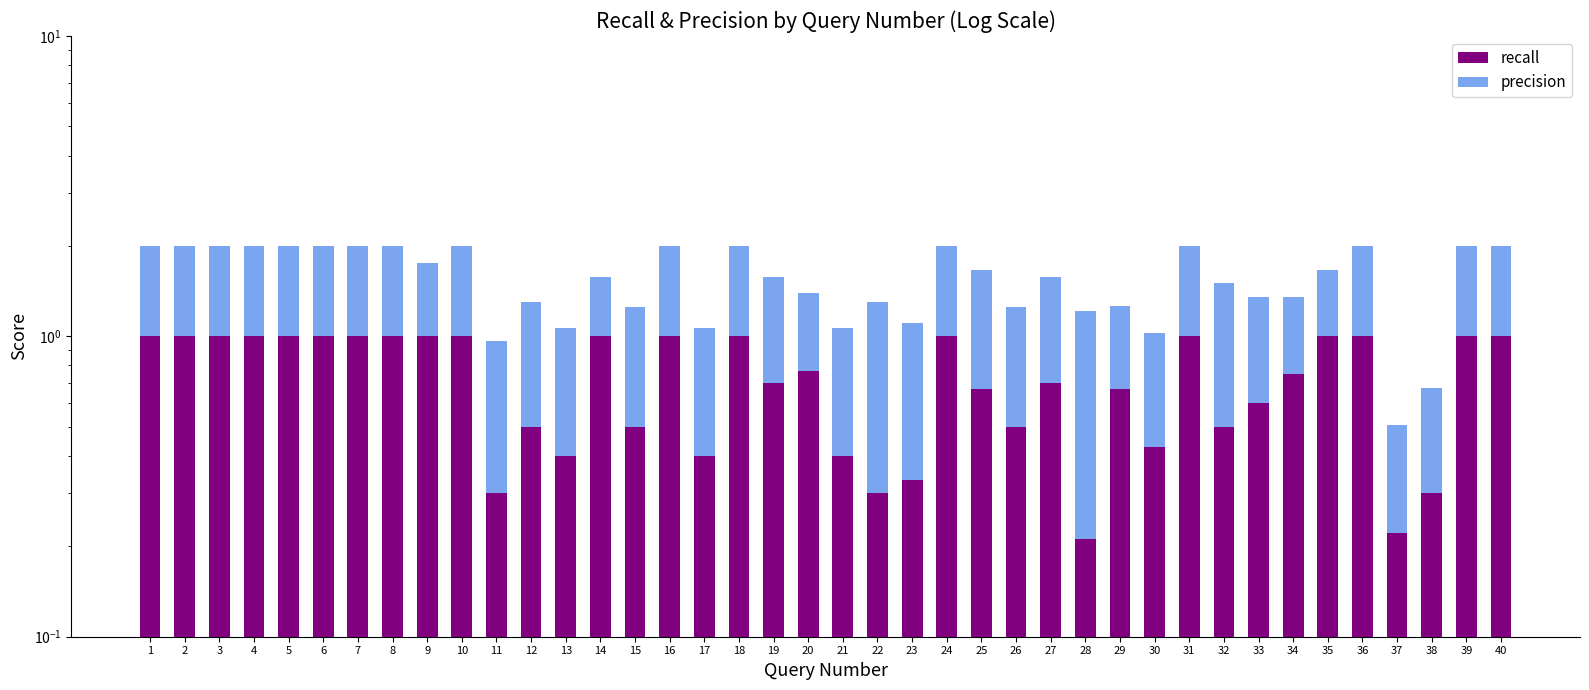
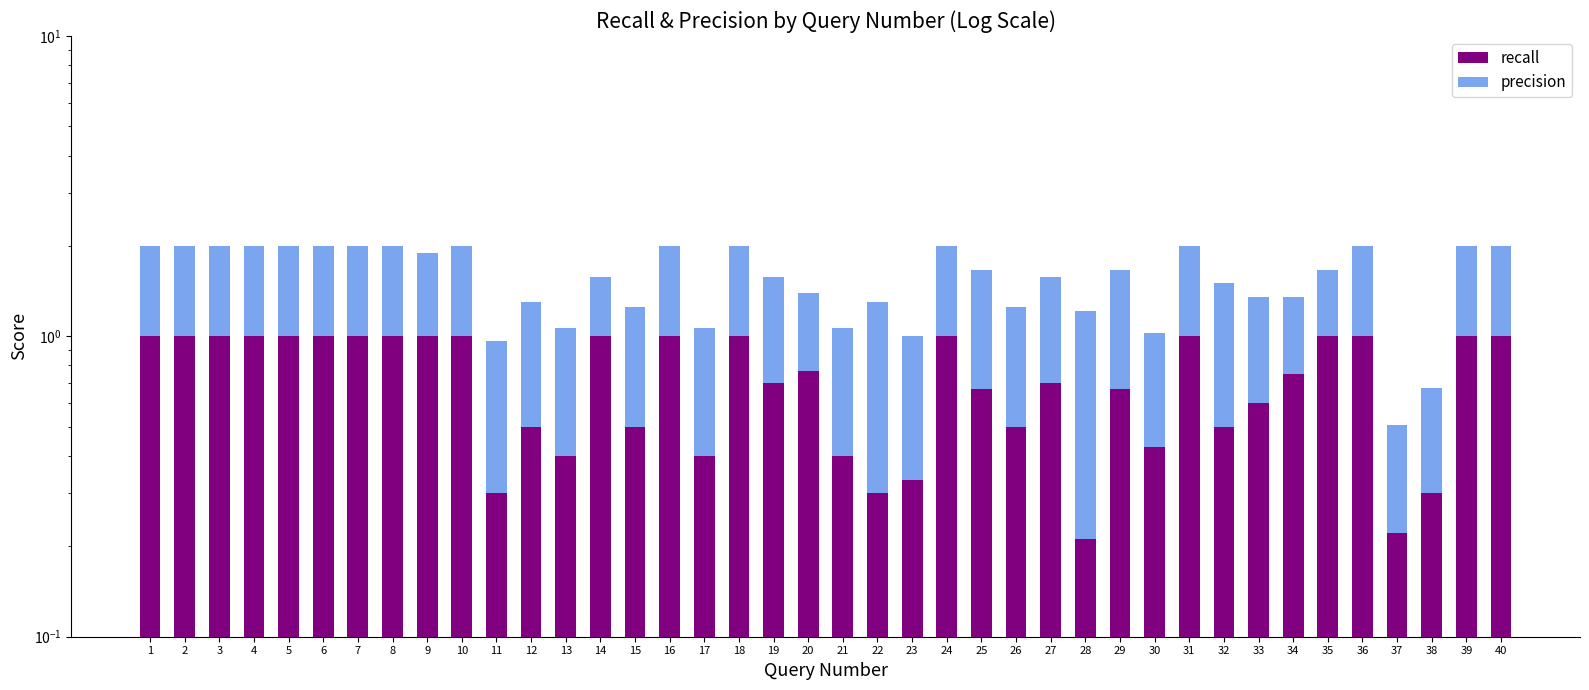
precision, 9: 0.75 -> 0.90
precision, 23: 0.77 -> 0.67
precision, 29: 0.6 -> 1.0
